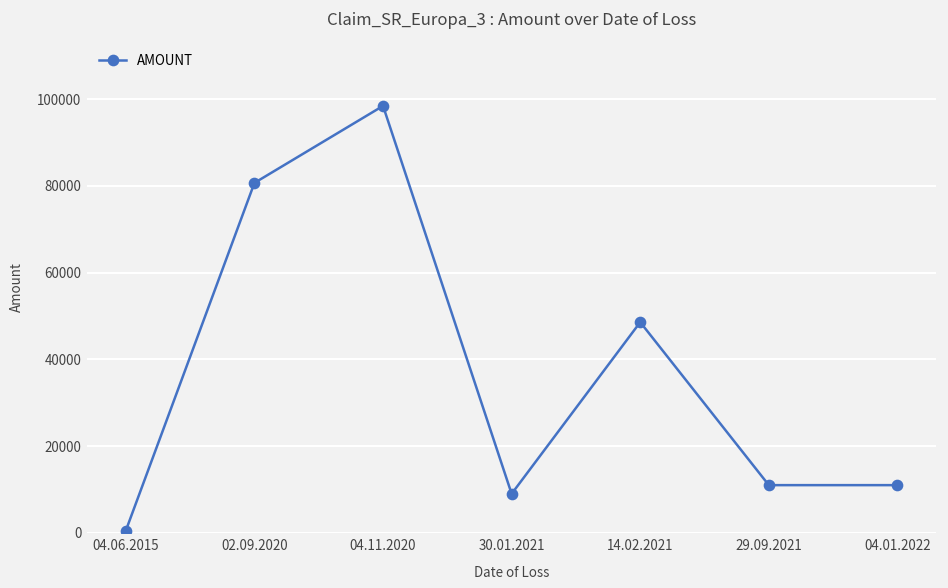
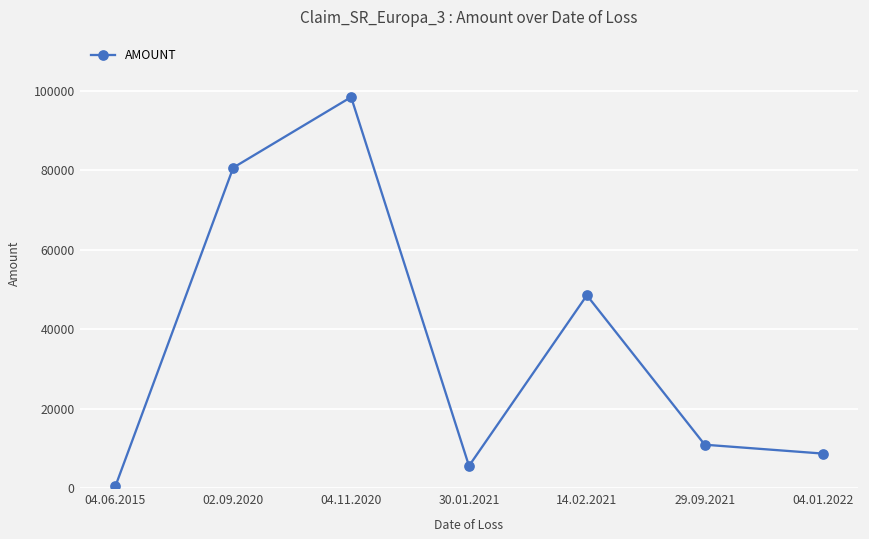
30.01.2021: 9000 -> 6000
04.01.2022: 11000 -> 9000
